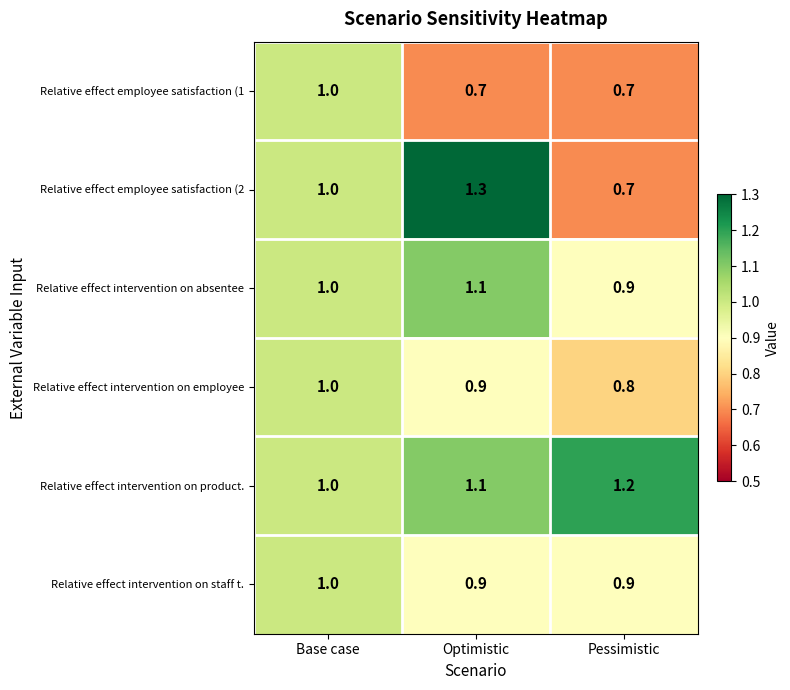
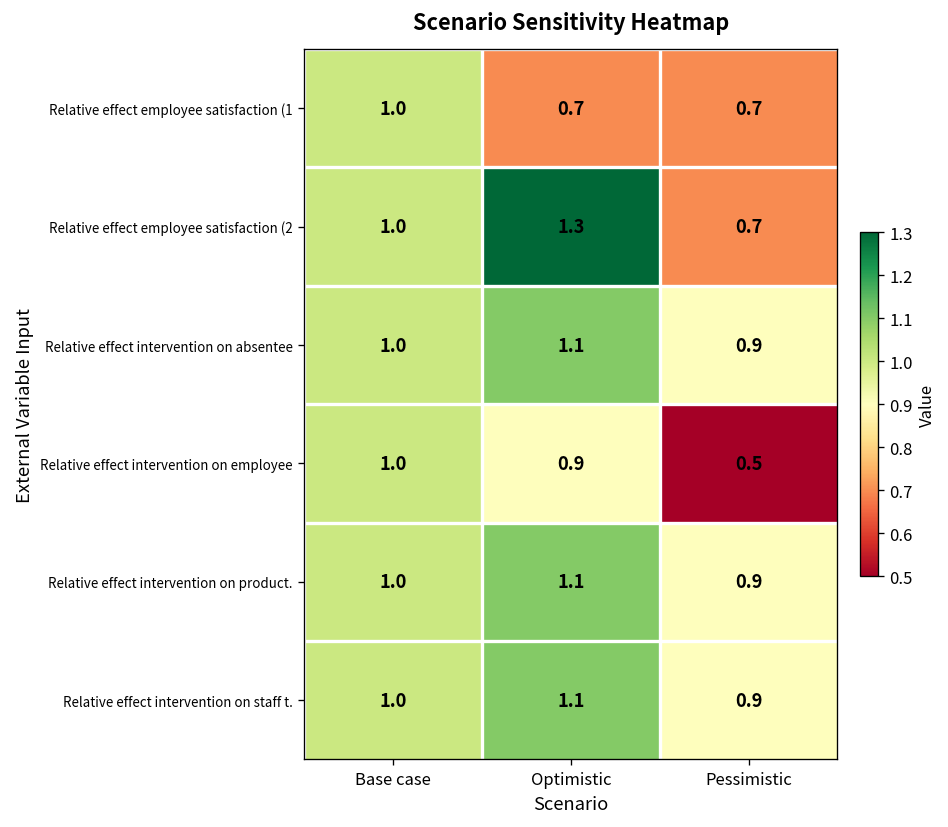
Relative effect intervention on employee, Pessimistic: 0.8 -> 0.5
Relative effect intervention on product., Pessimistic: 1.2 -> 0.9
Relative effect intervention on staff t., Optimistic: 0.9 -> 1.1
